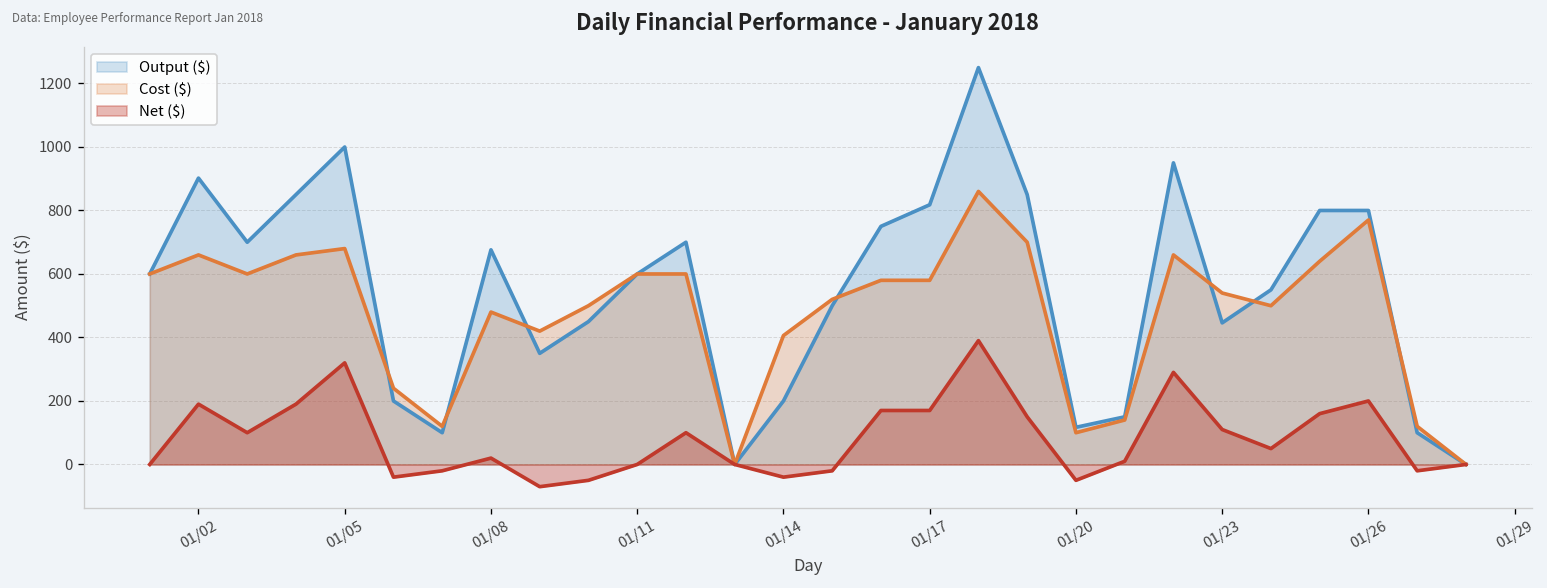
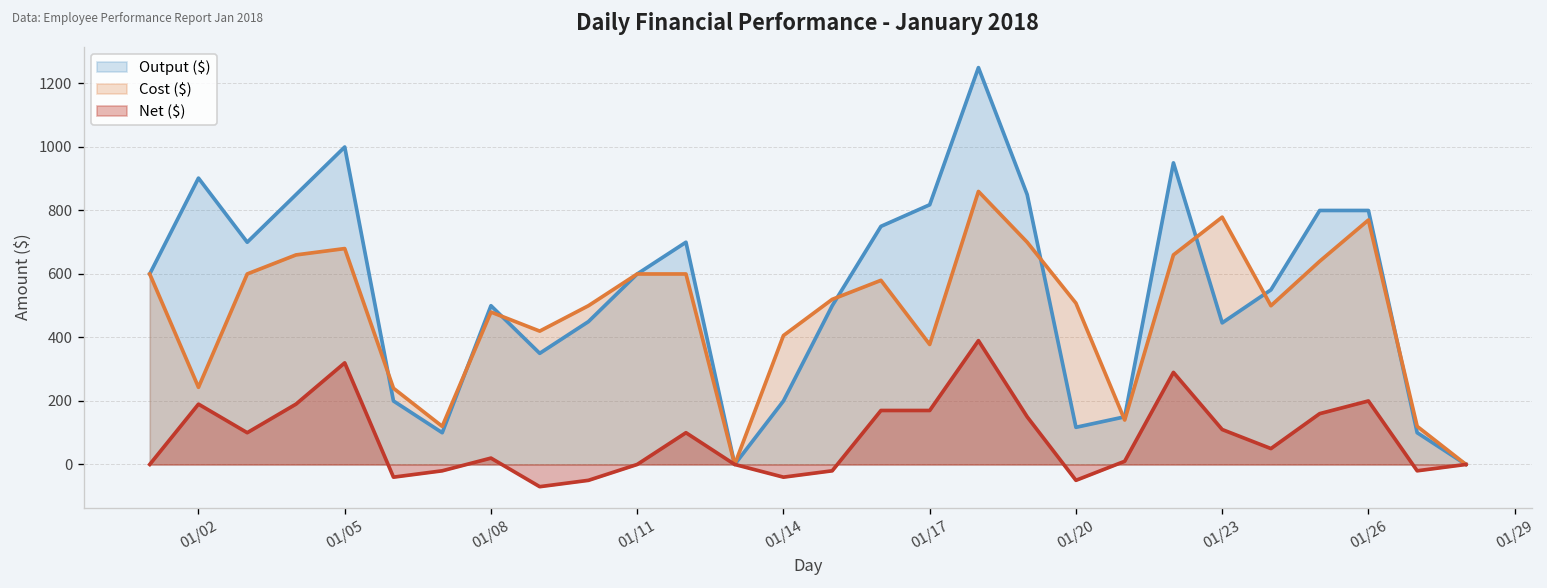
Cost ($), 01/02: 660 -> 240
Output ($), 01/08: 680 -> 500
Cost ($), 01/17: 580 -> 380
Cost ($), 01/20: 100 -> 510
Cost ($), 01/23: 540 -> 780
